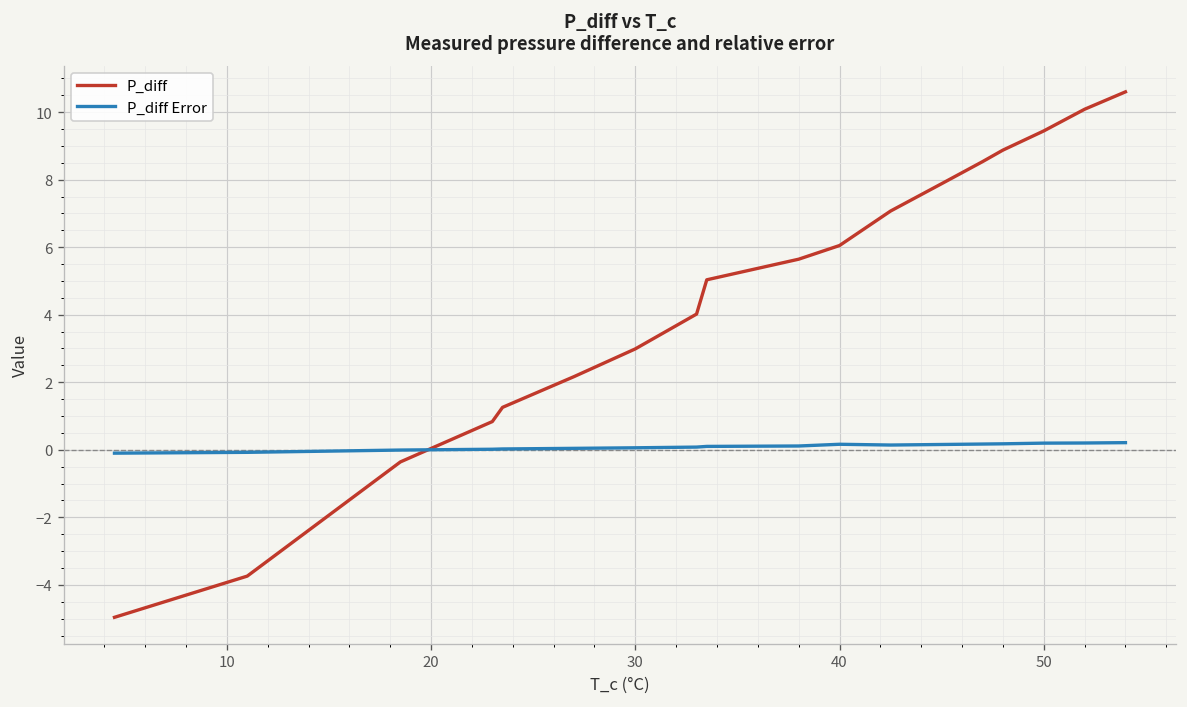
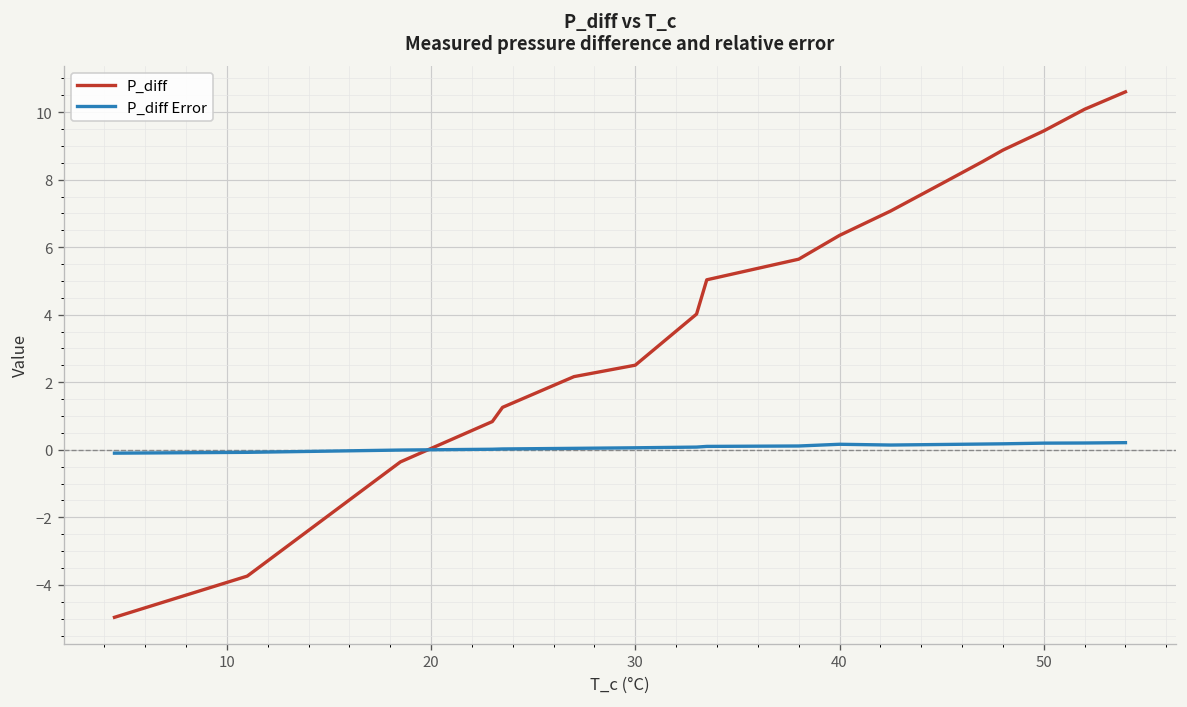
P_diff, 30: 3.0 -> 2.5
P_diff, 40: 6.0 -> 6.3
